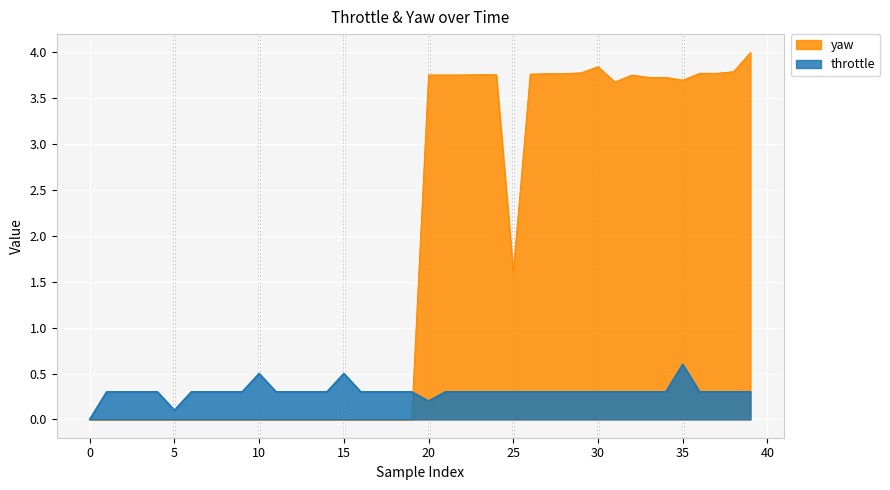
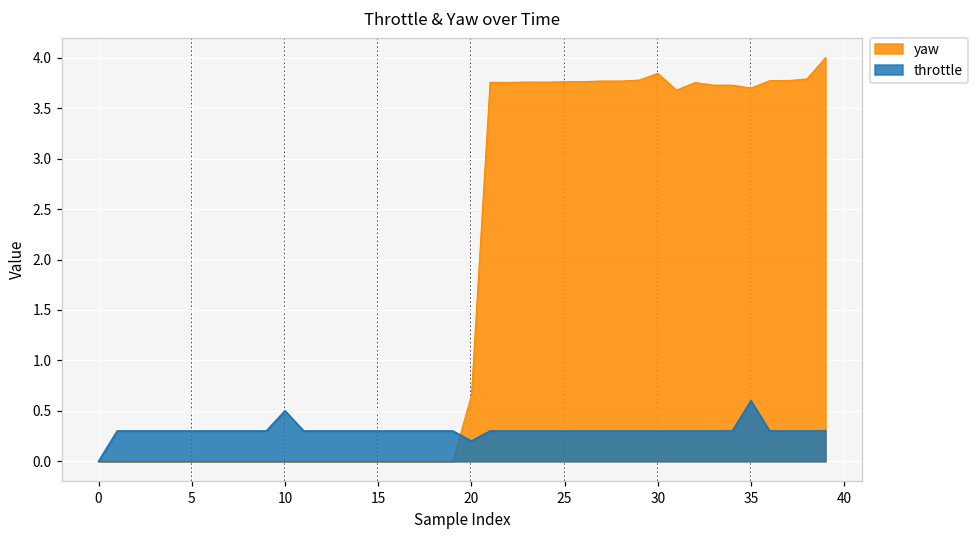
throttle, 5: 0.1 -> 0.3
throttle, 15: 0.5 -> 0.3
yaw, 20: 3.8 -> 0.7
yaw, 25: 1.6 -> 3.8
